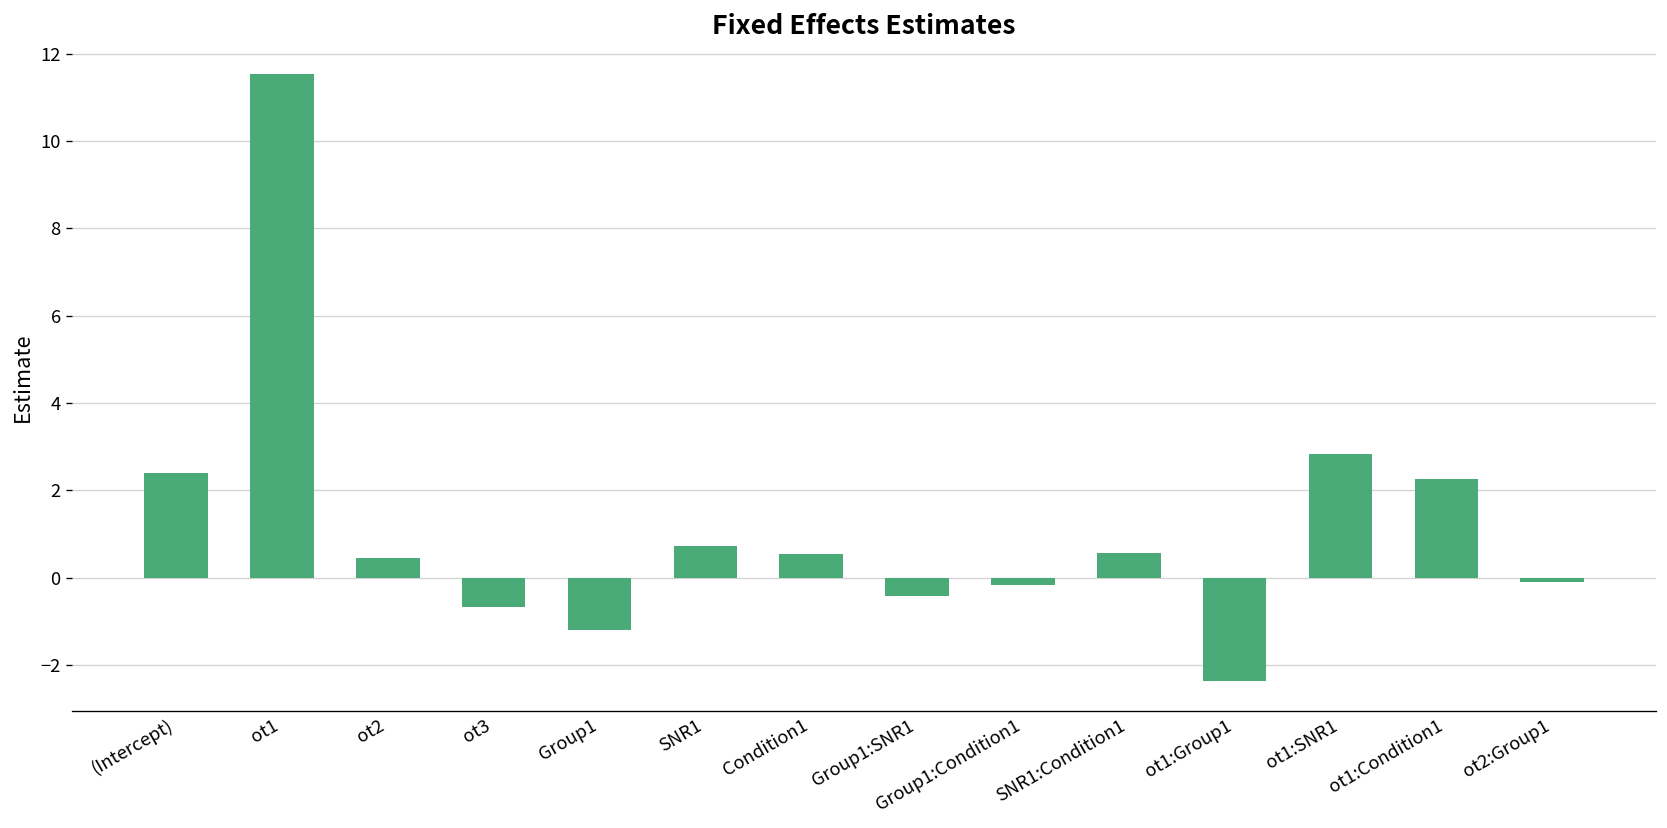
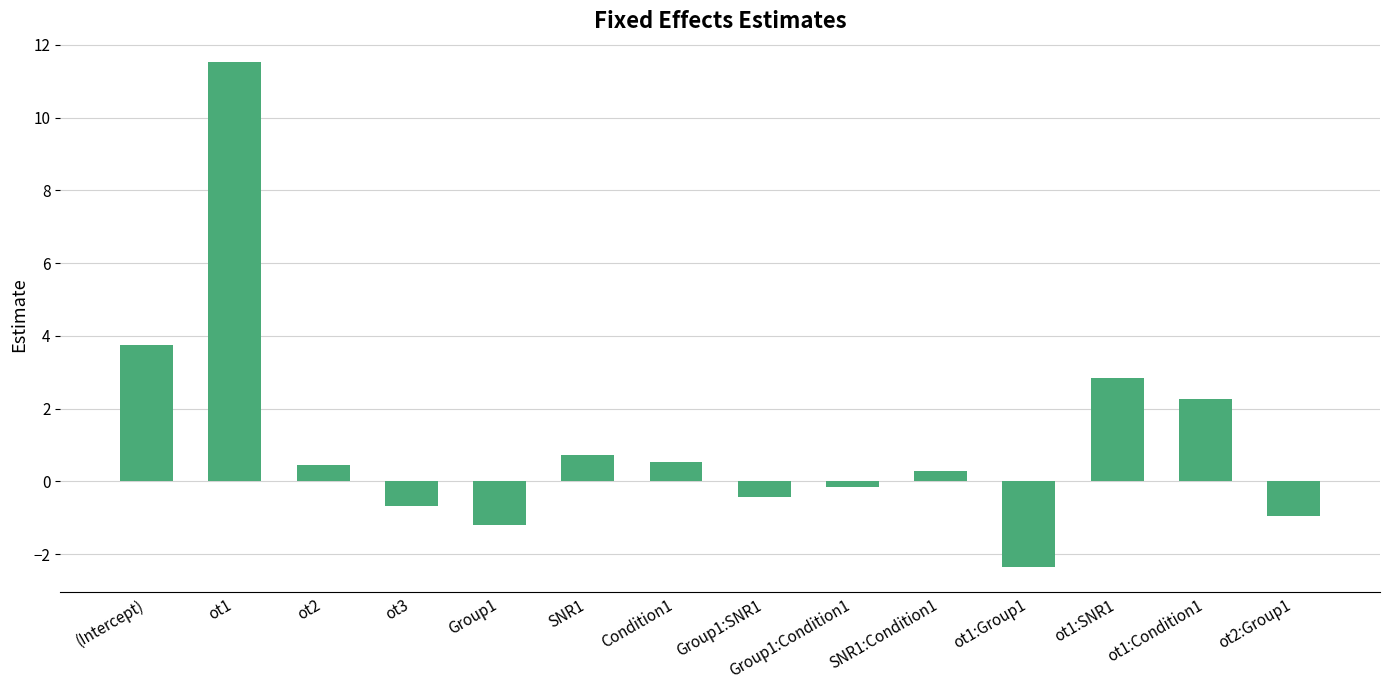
(Intercept): 2.4 -> 3.7
SNR1:Condition1: 0.6 -> 0.3
ot2:Group1: -0.1 -> -0.9
